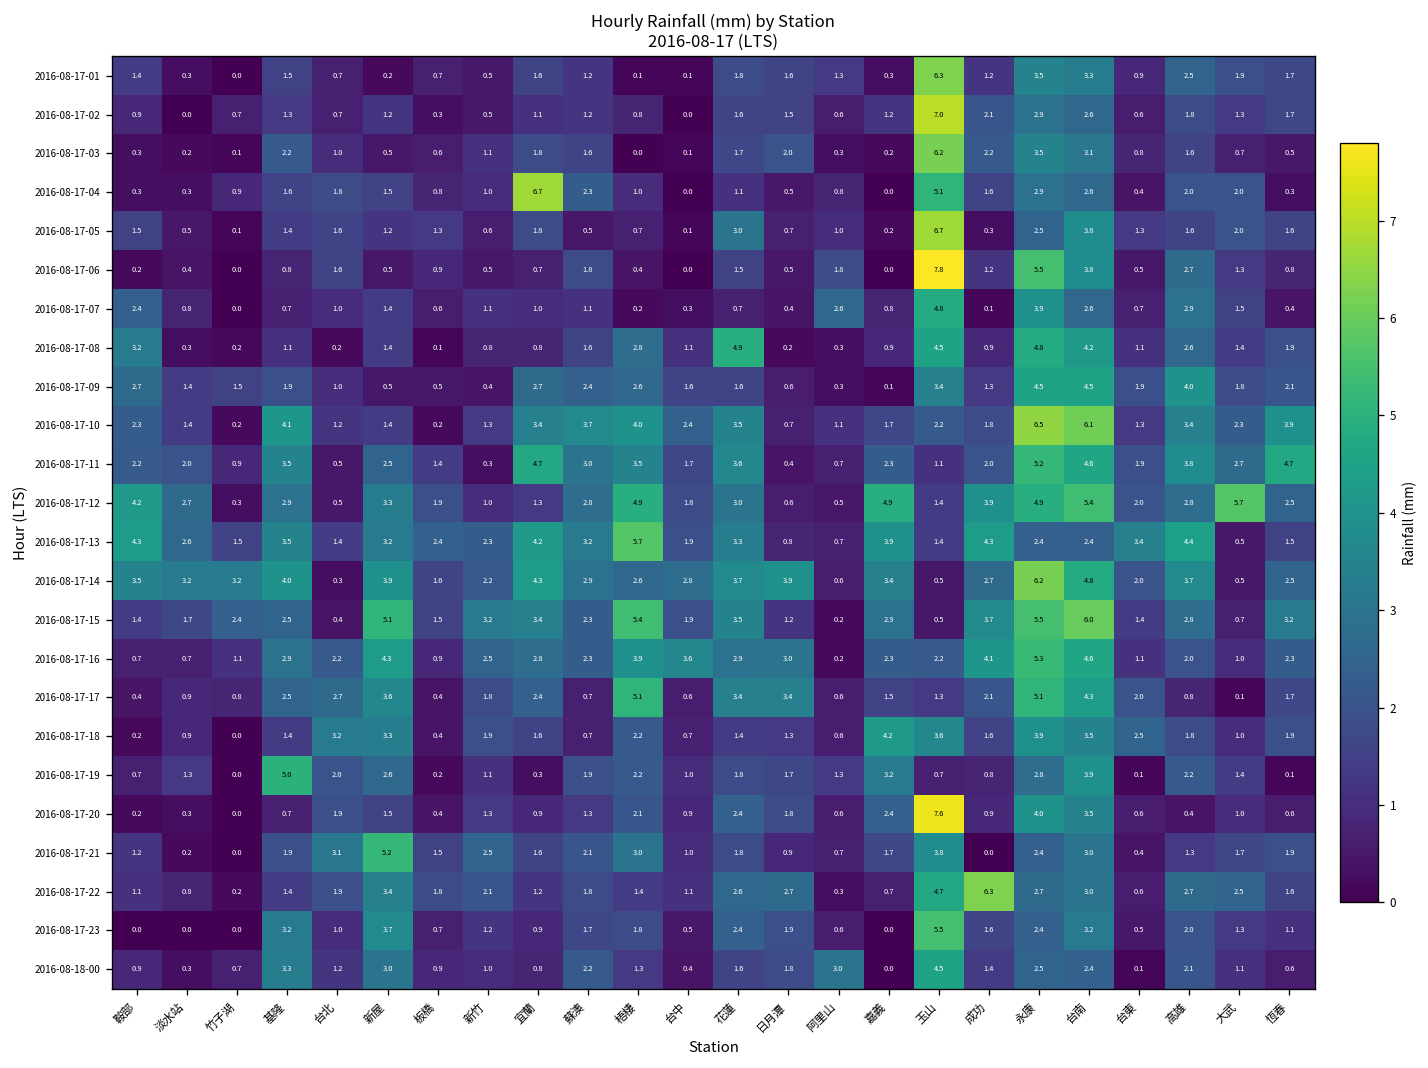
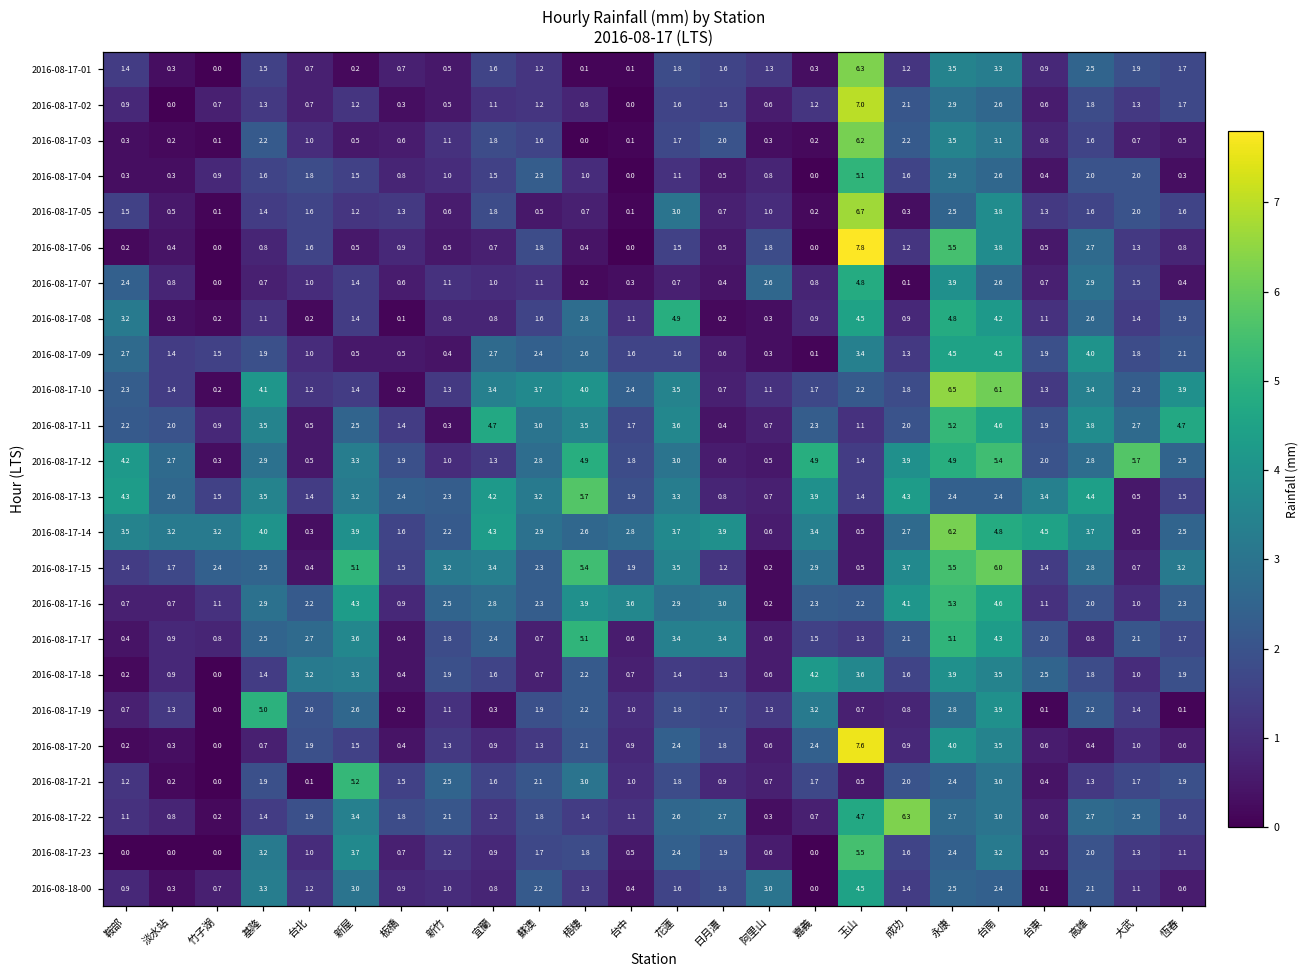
2016-08-17-04, 宜蘭: 6.7 -> 1.5
2016-08-17-14, 台東: 2.0 -> 4.5
2016-08-17-17, 大武: 0.1 -> 2.1
2016-08-17-21, 台北: 3.1 -> 0.1
2016-08-17-21, 玉山: 3.8 -> 0.5
2016-08-17-21, 成功: 0.0 -> 2.0
